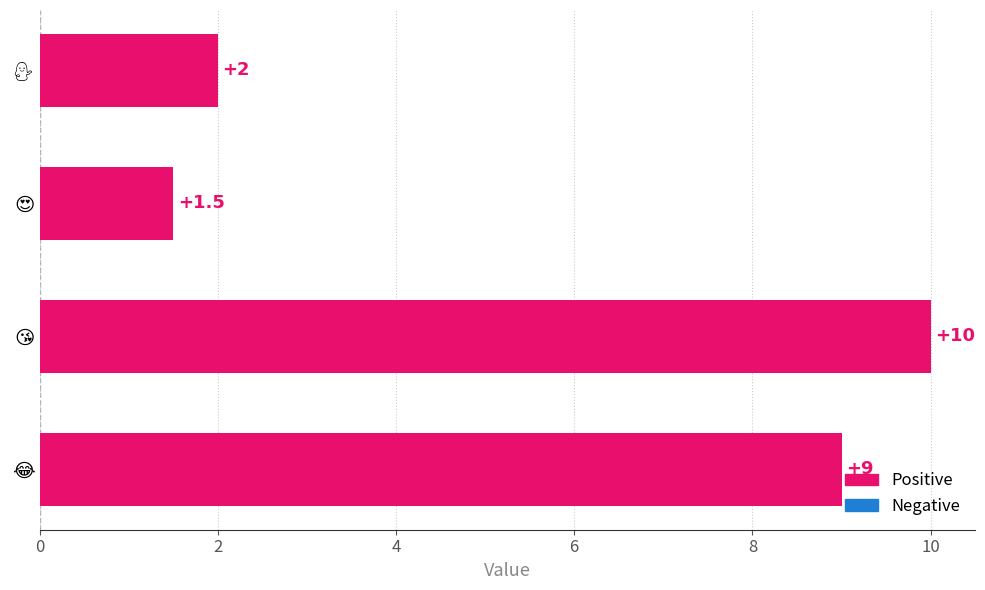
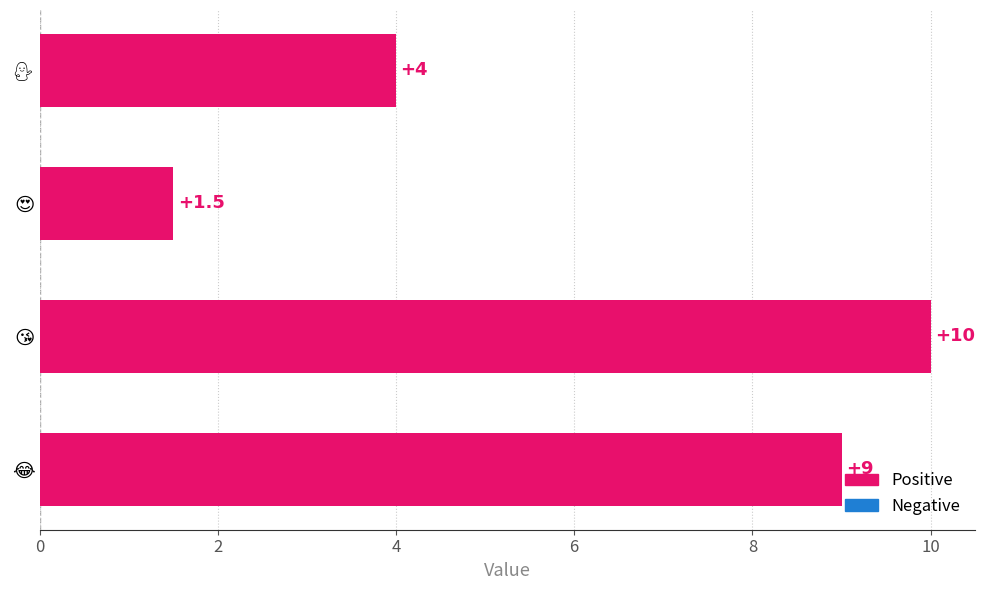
💁: +2 -> +4
